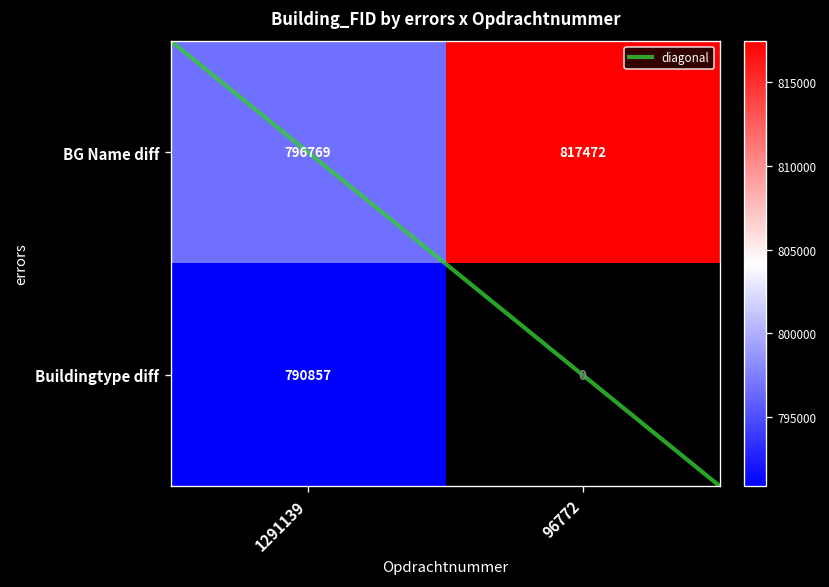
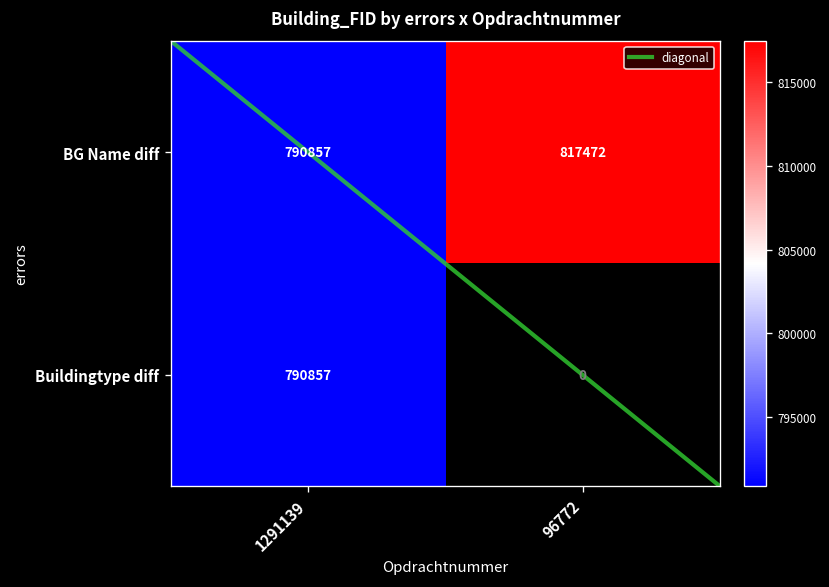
BG Name diff, 1291139: 796769 -> 790857
